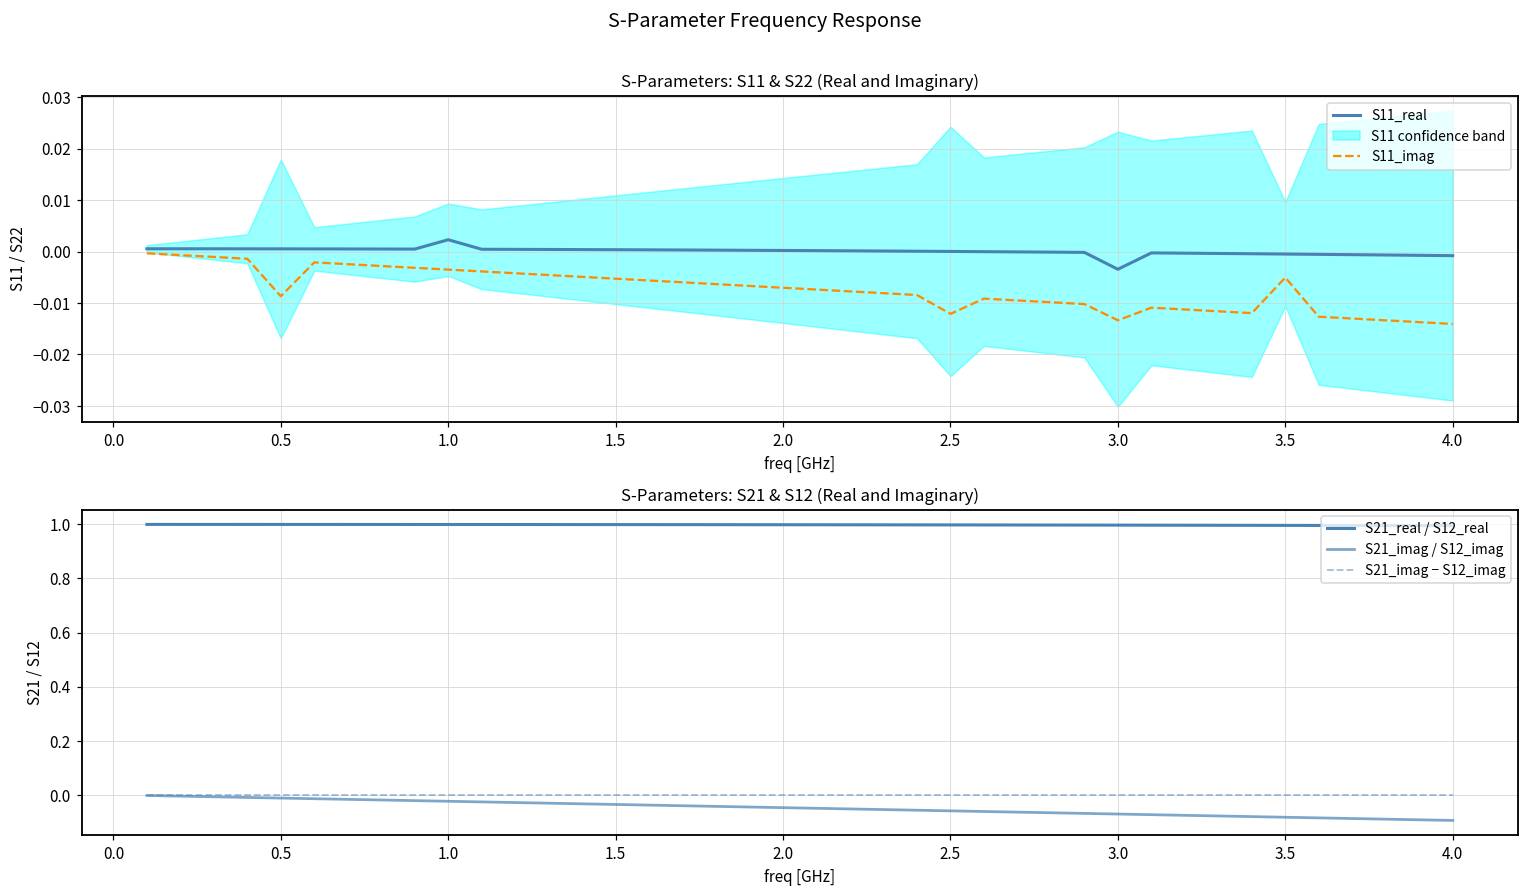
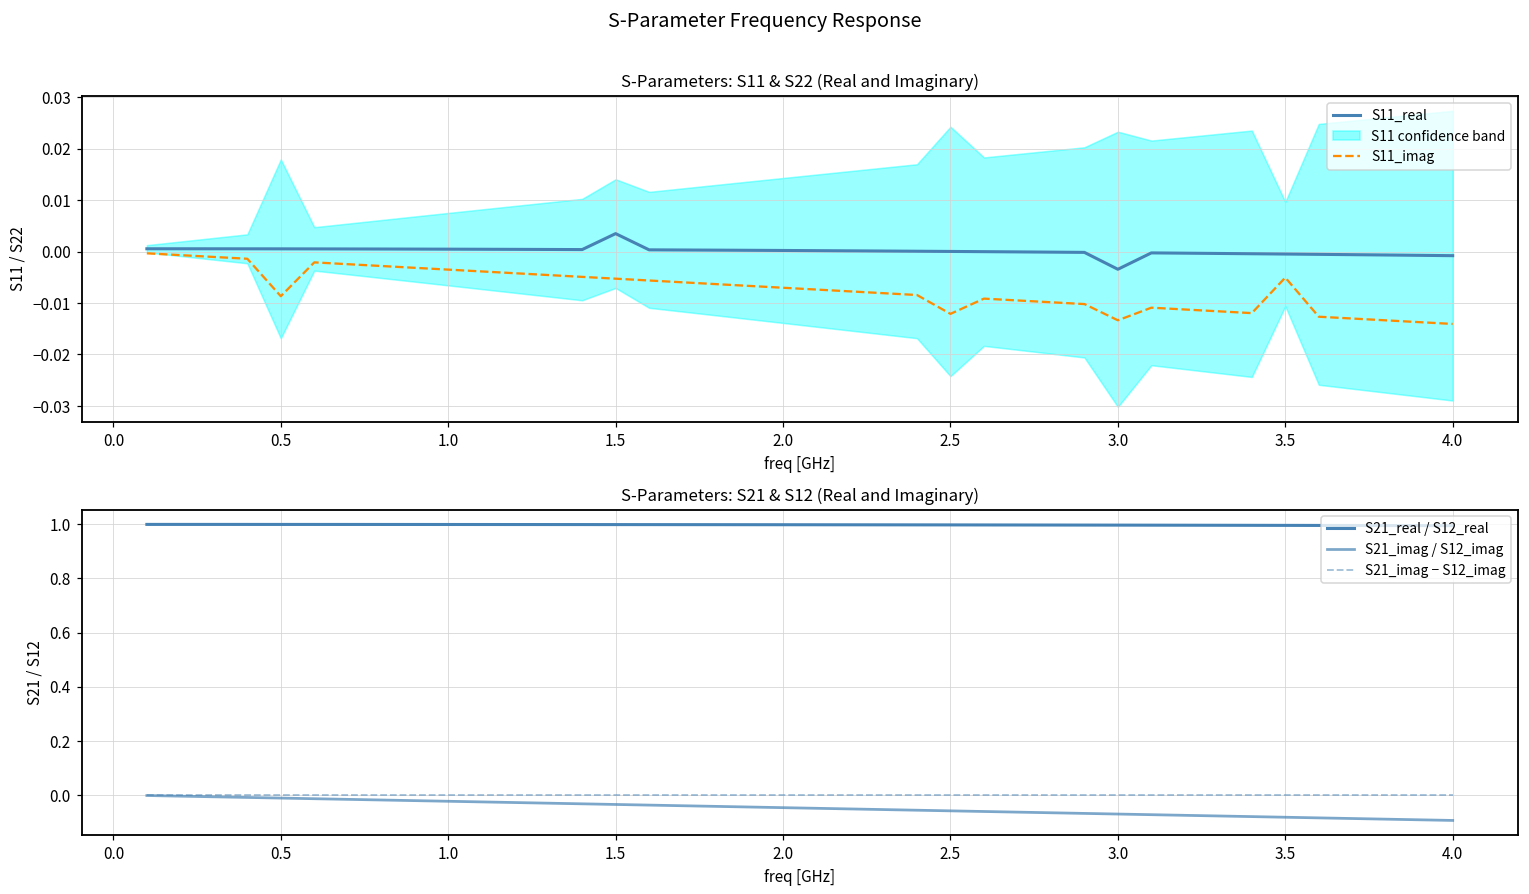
S-Parameters: S11 & S22 (Real and Imaginary), S11_real, 1.0: 0.002 -> 0.000
S-Parameters: S11 & S22 (Real and Imaginary), S11_real, 1.5: 0.000 -> 0.003
